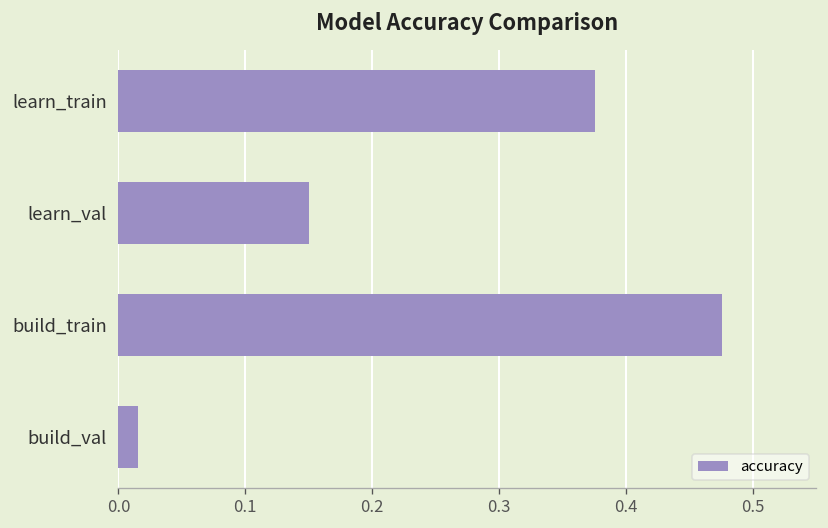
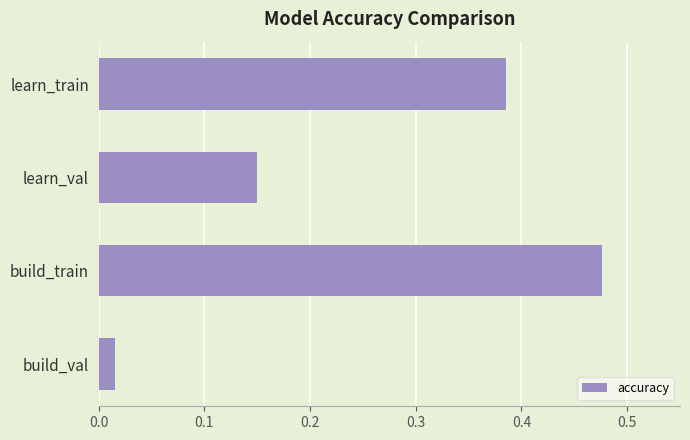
learn_train: 0.376 -> 0.385
